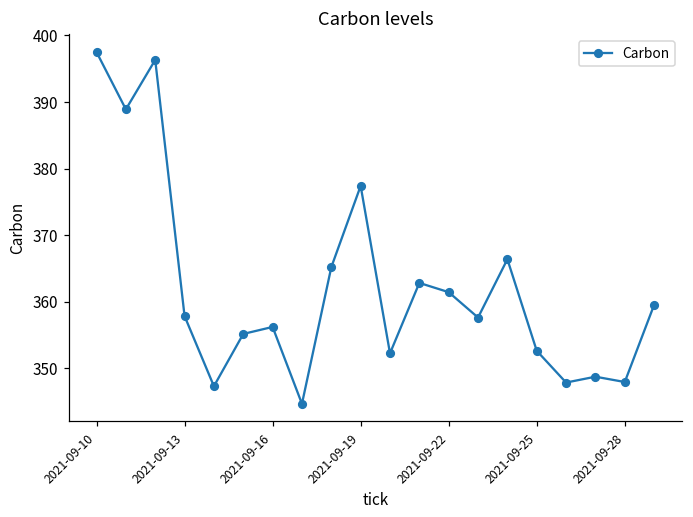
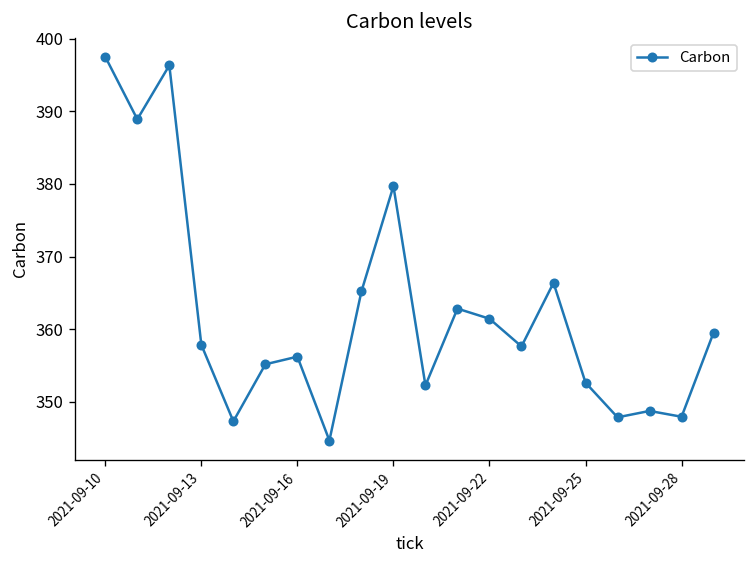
2021-09-19: 377 -> 380
